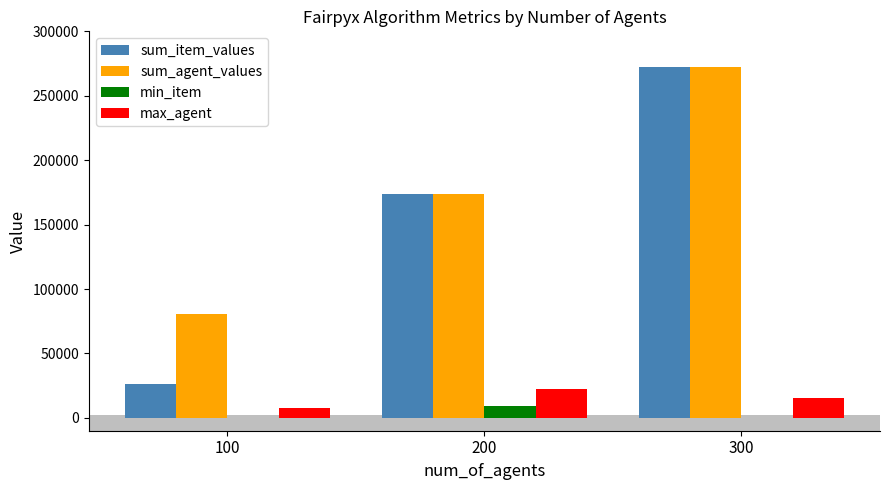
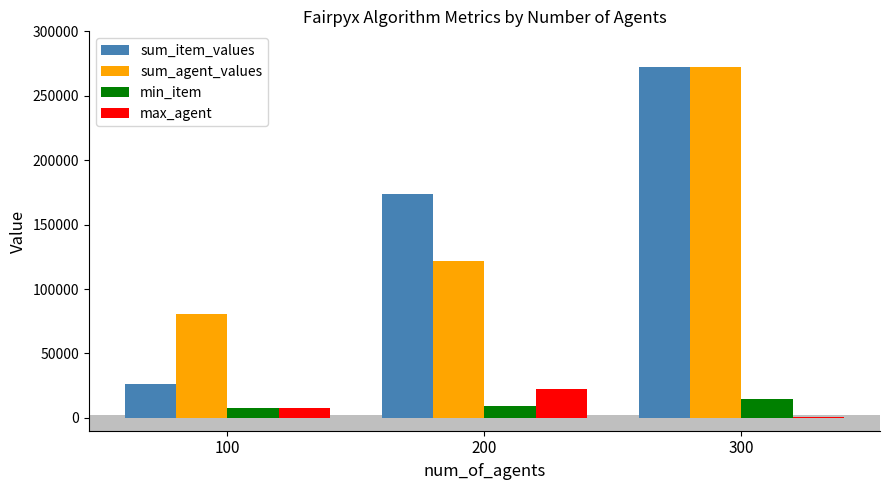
min_item, 100: 0 -> 7000
sum_agent_values, 200: 174000 -> 121000
min_item, 300: 0 -> 15000
max_agent, 300: 15000 -> 1000
